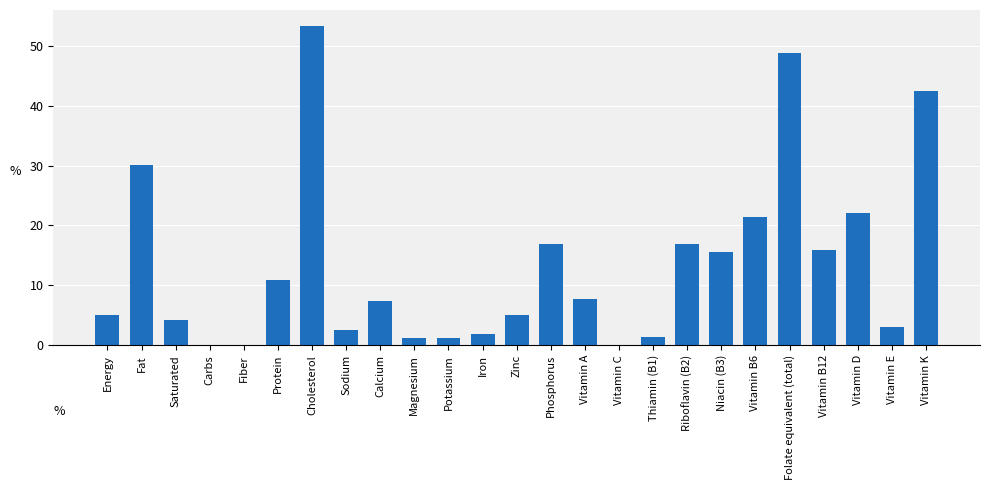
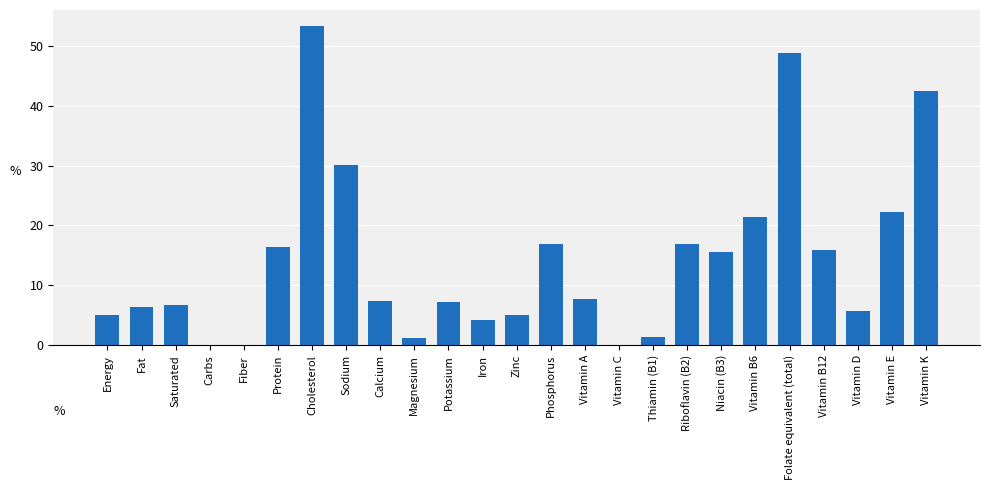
Fat: 30 -> 6
Saturated: 4 -> 7
Protein: 11 -> 16
Sodium: 3 -> 30
Potassium: 1 -> 7
Iron: 2 -> 4
Vitamin D: 22 -> 6
Vitamin E: 3 -> 22
